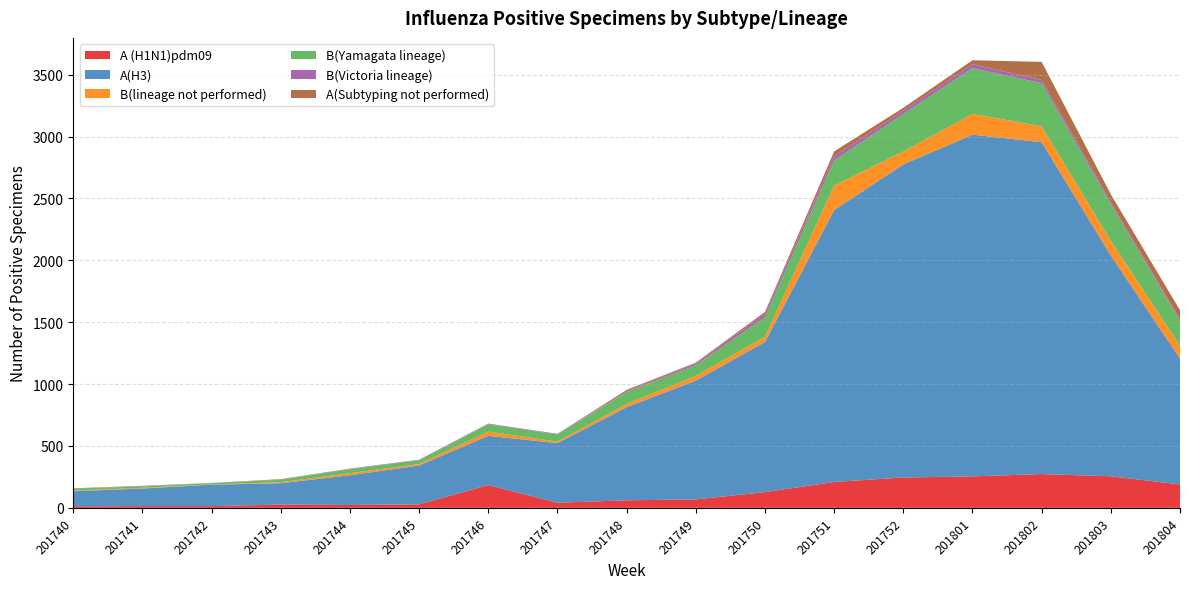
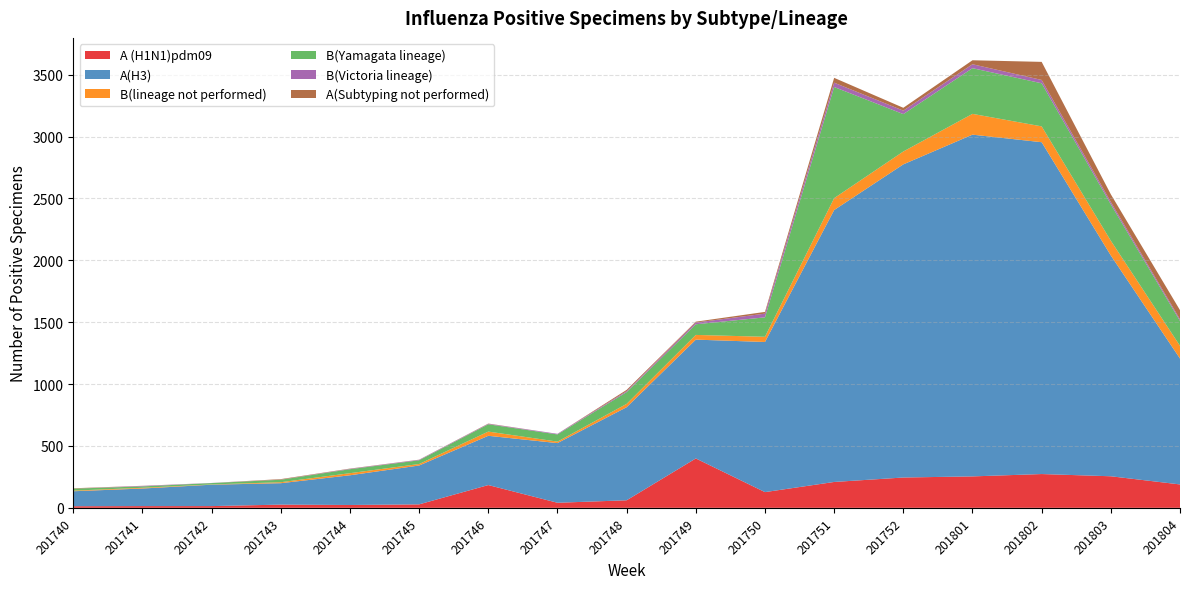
A (H1N1)pdm09, 201749: 70 -> 400
B(lineage not performed), 201751: 200 -> 100
B(Yamagata lineage), 201751: 200 -> 900
